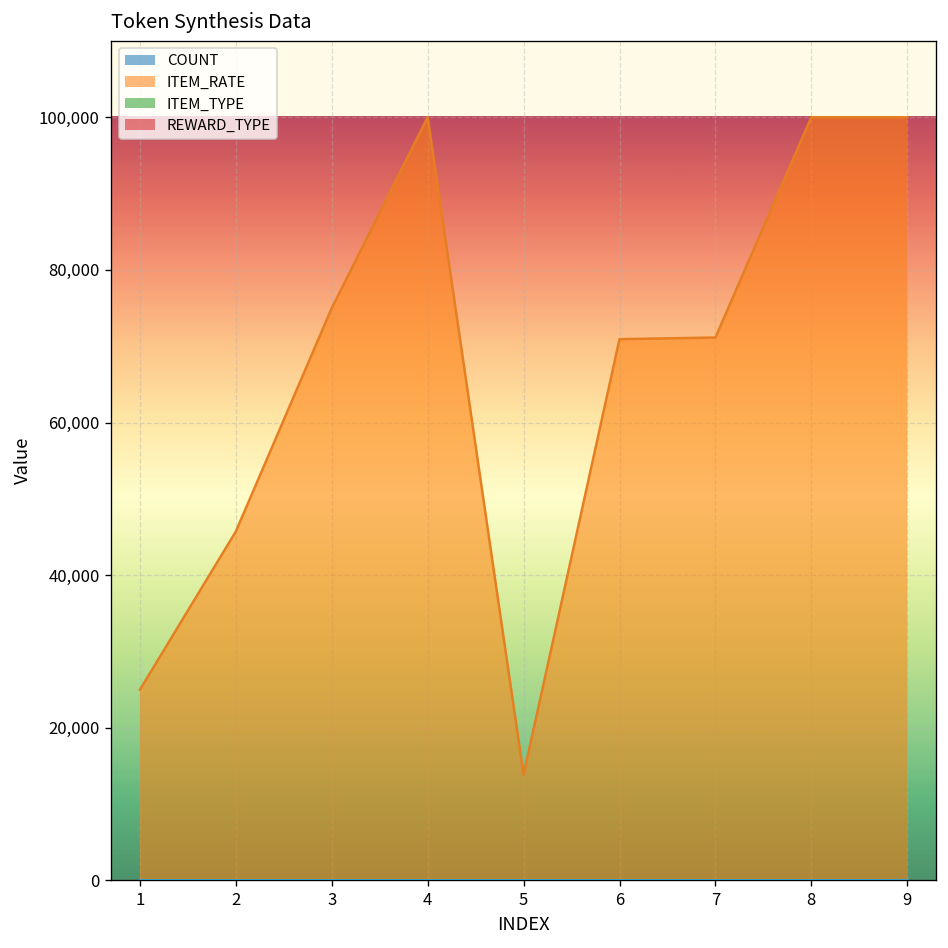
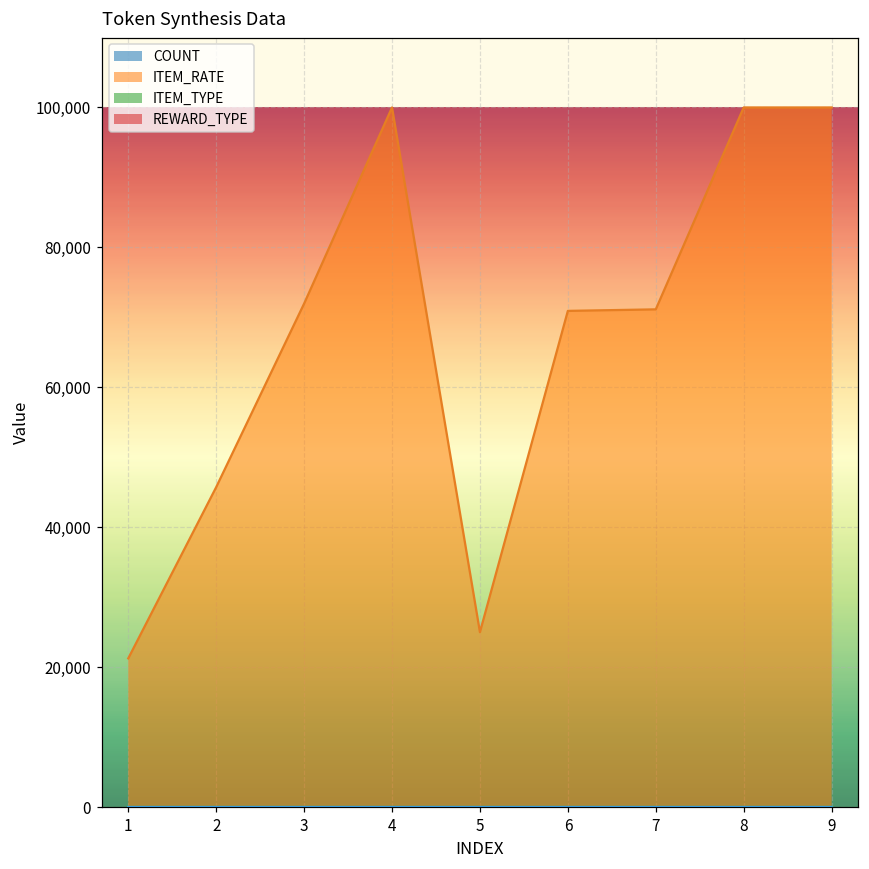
ITEM_RATE, 1: 25,000 -> 21,000
ITEM_RATE, 3: 75,000 -> 72,000
ITEM_RATE, 5: 14,000 -> 25,000
